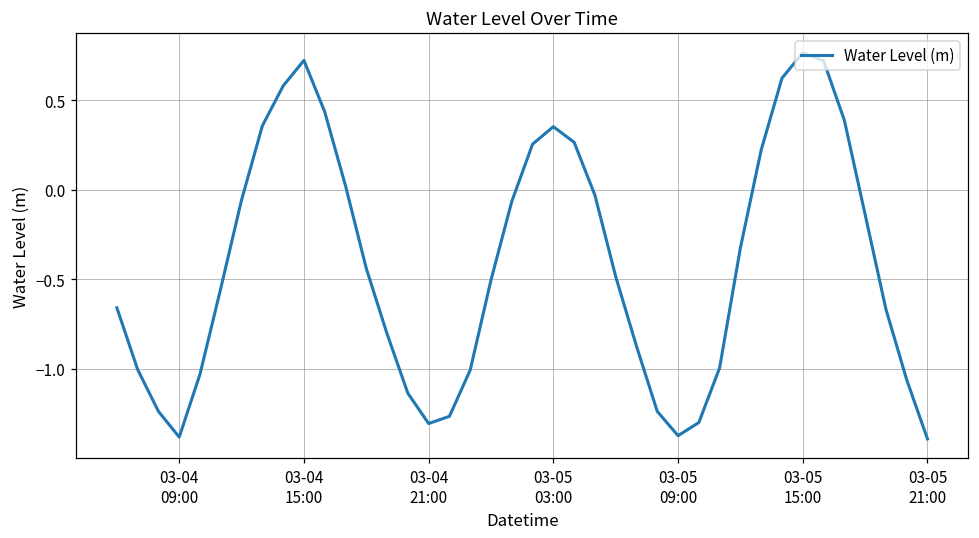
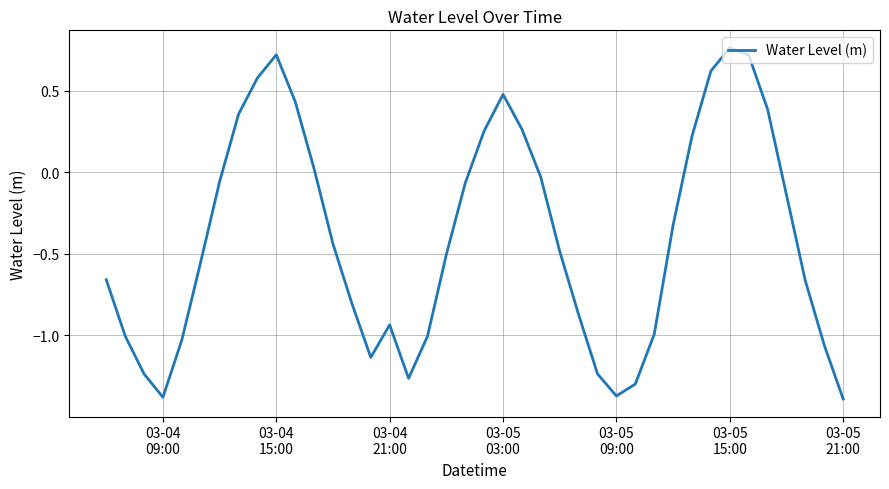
03-04 21:00: -1.30 -> -0.94
03-05 03:00: 0.35 -> 0.48
